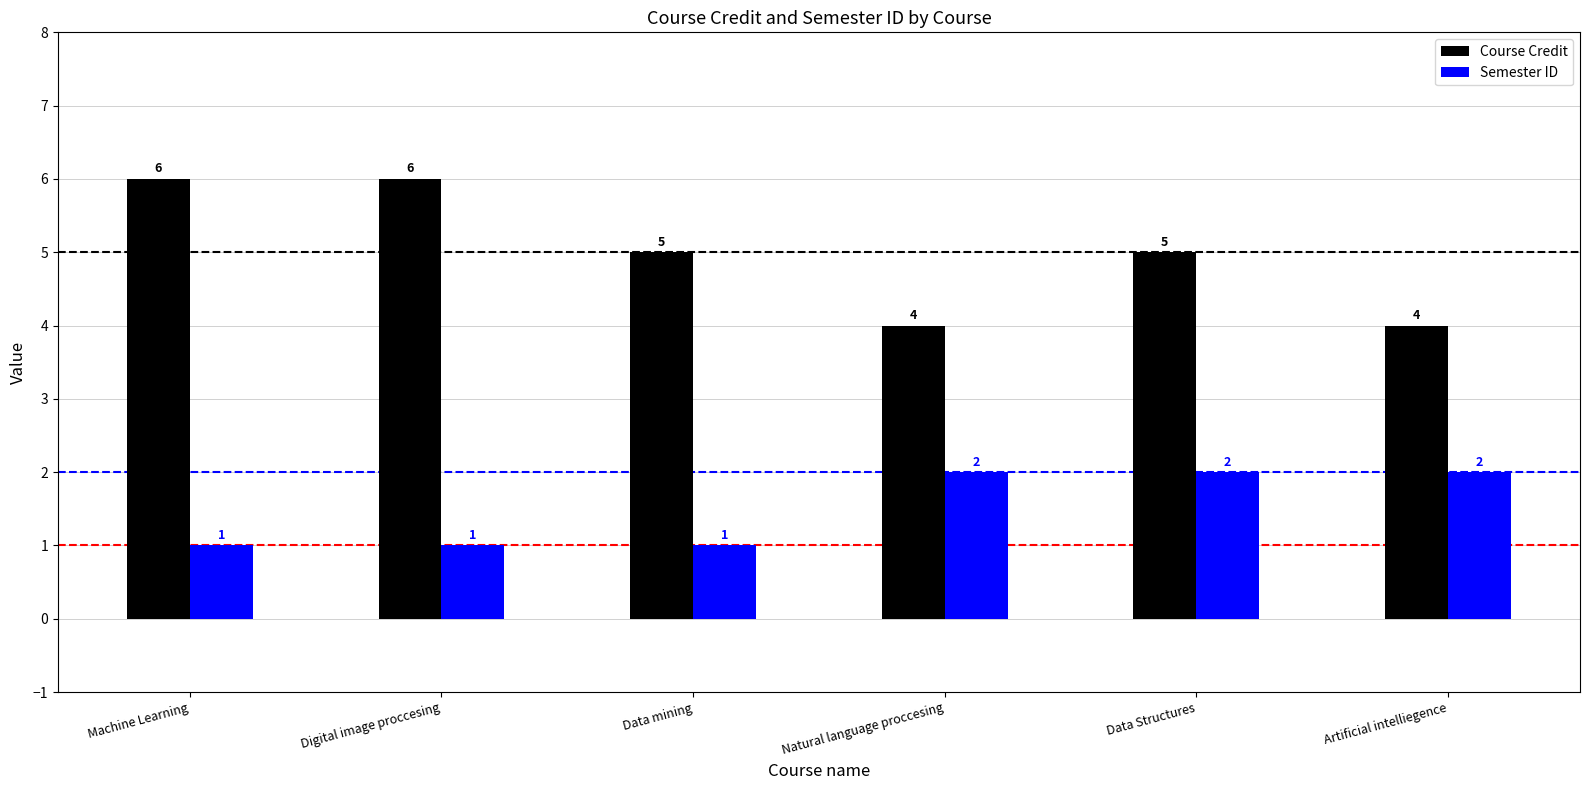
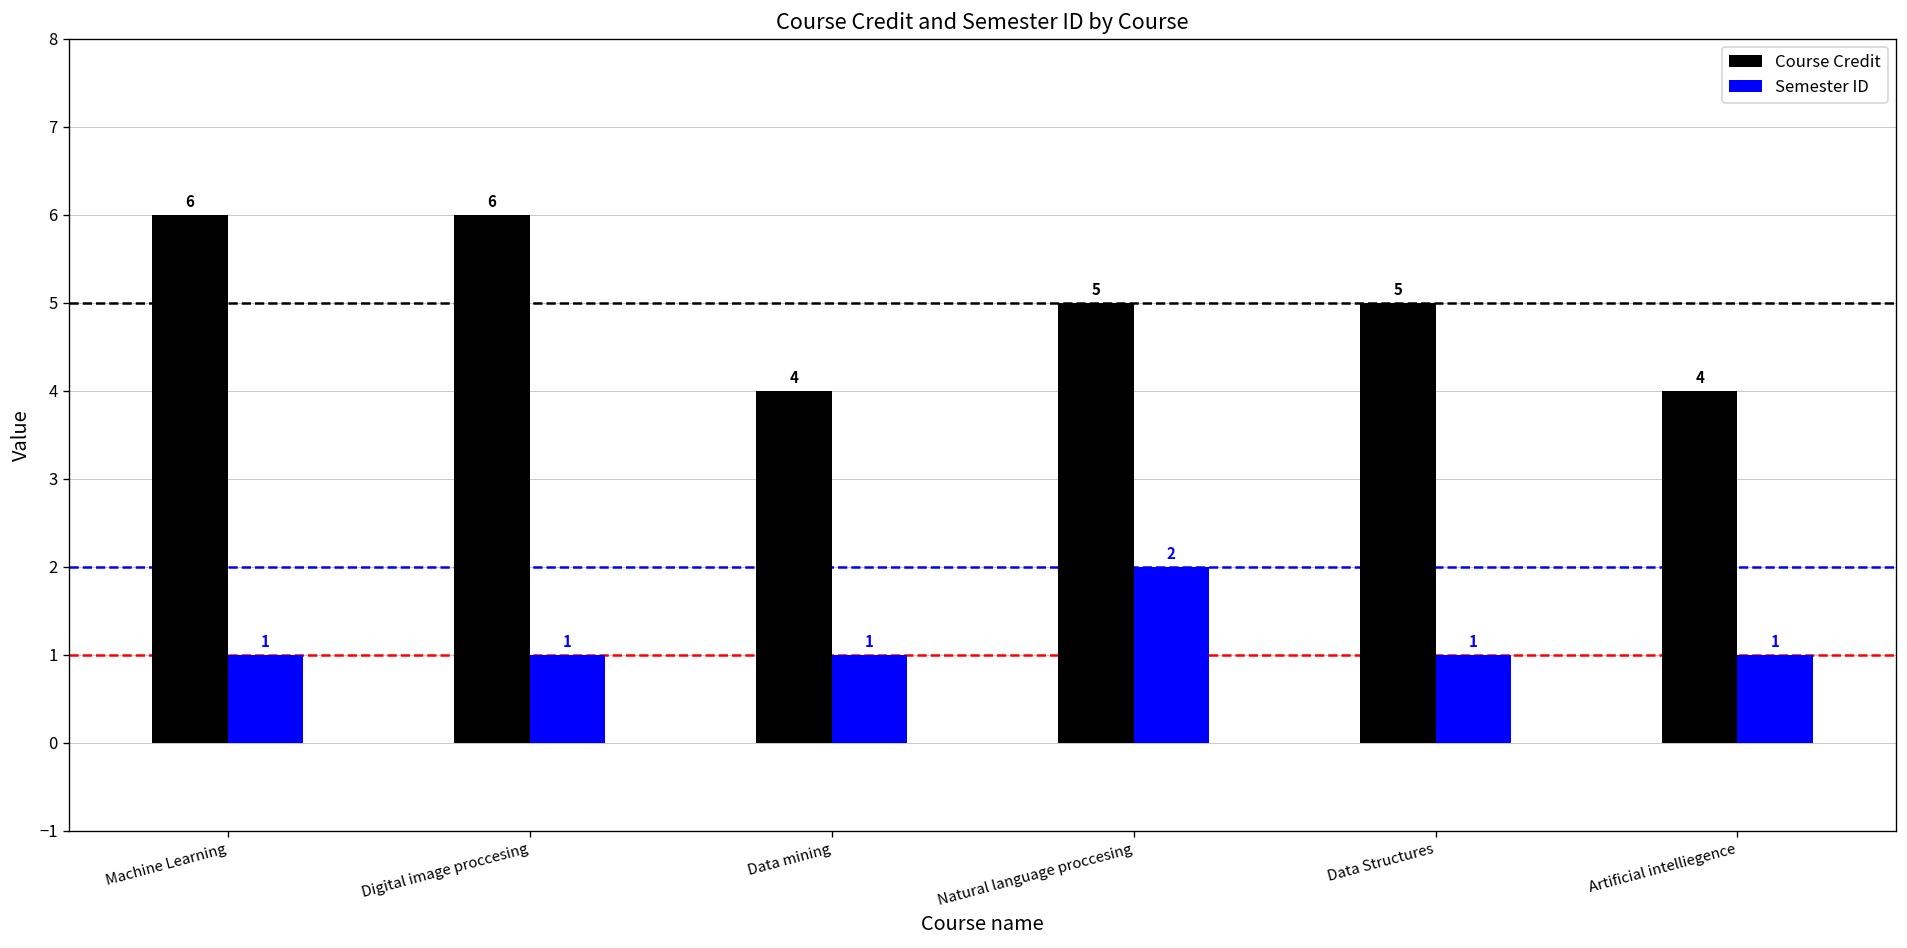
Course Credit, Data mining: 5 -> 4
Course Credit, Natural language proccesing: 4 -> 5
Semester ID, Data Structures: 2 -> 1
Semester ID, Artificial intelliegence: 2 -> 1
